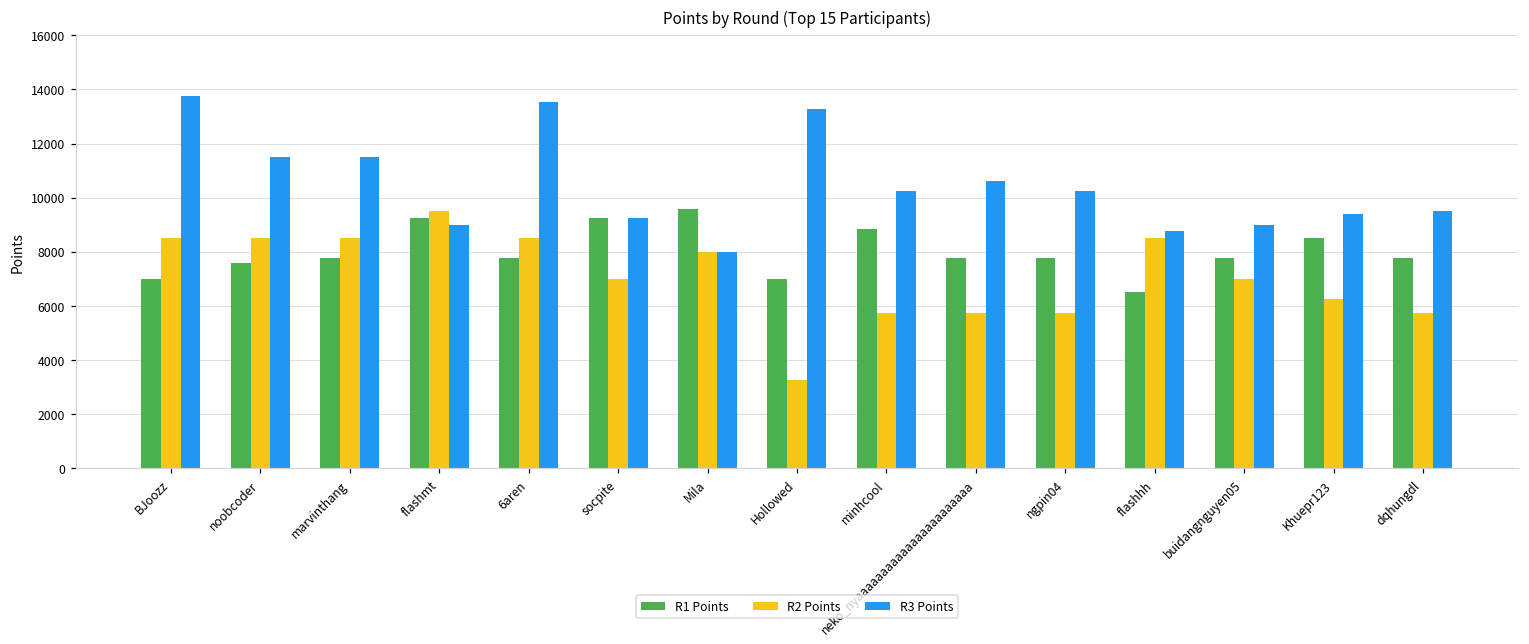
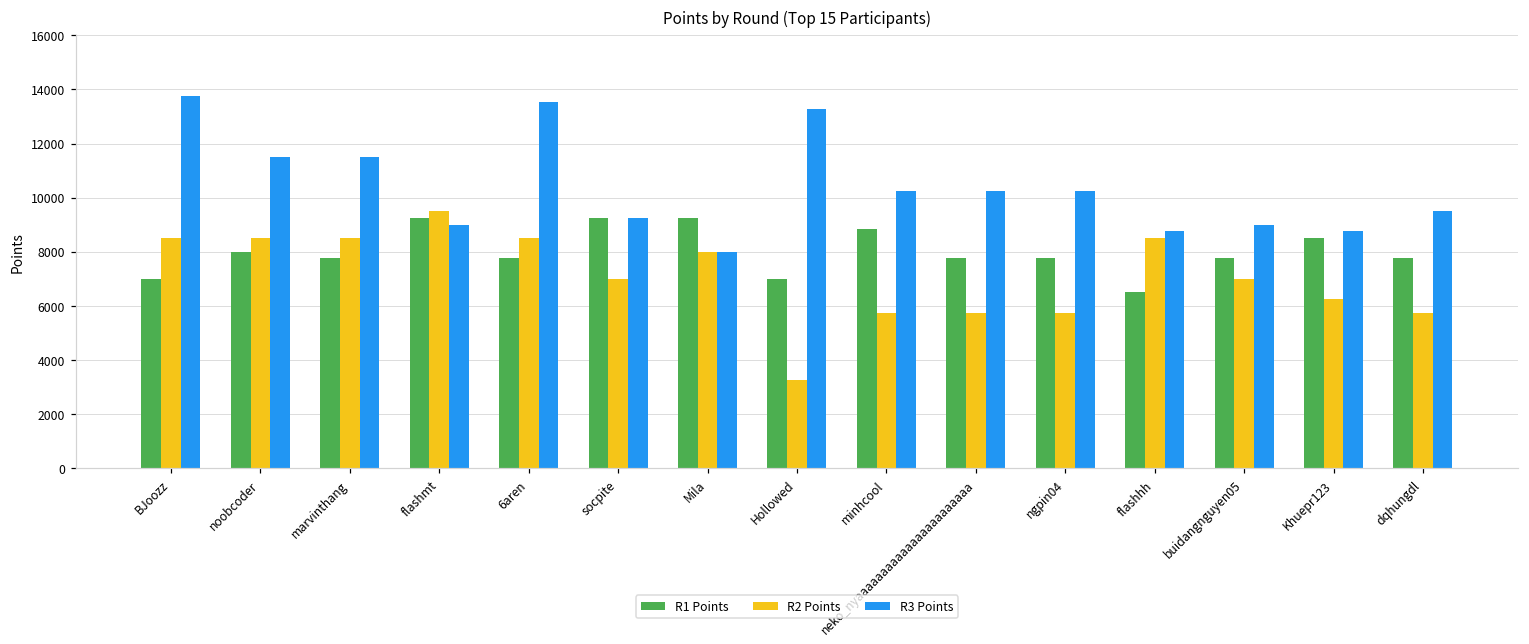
R1 Points, noobcoder: 7600 -> 8000
R1 Points, Mila: 9600 -> 9300
R3 Points, neko_nyaaaaaaaaaaaaaaaaaaaaaaa: 10600 -> 10300
R3 Points, Khuepr123: 9400 -> 8800
